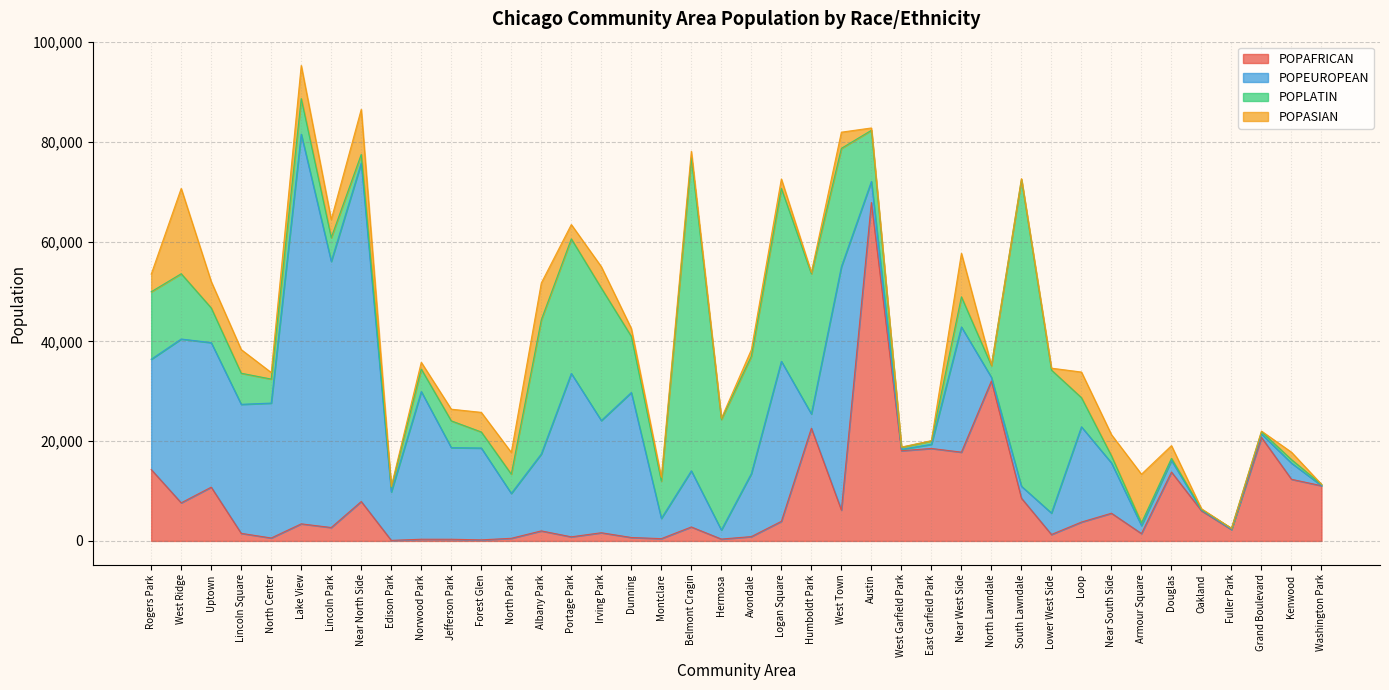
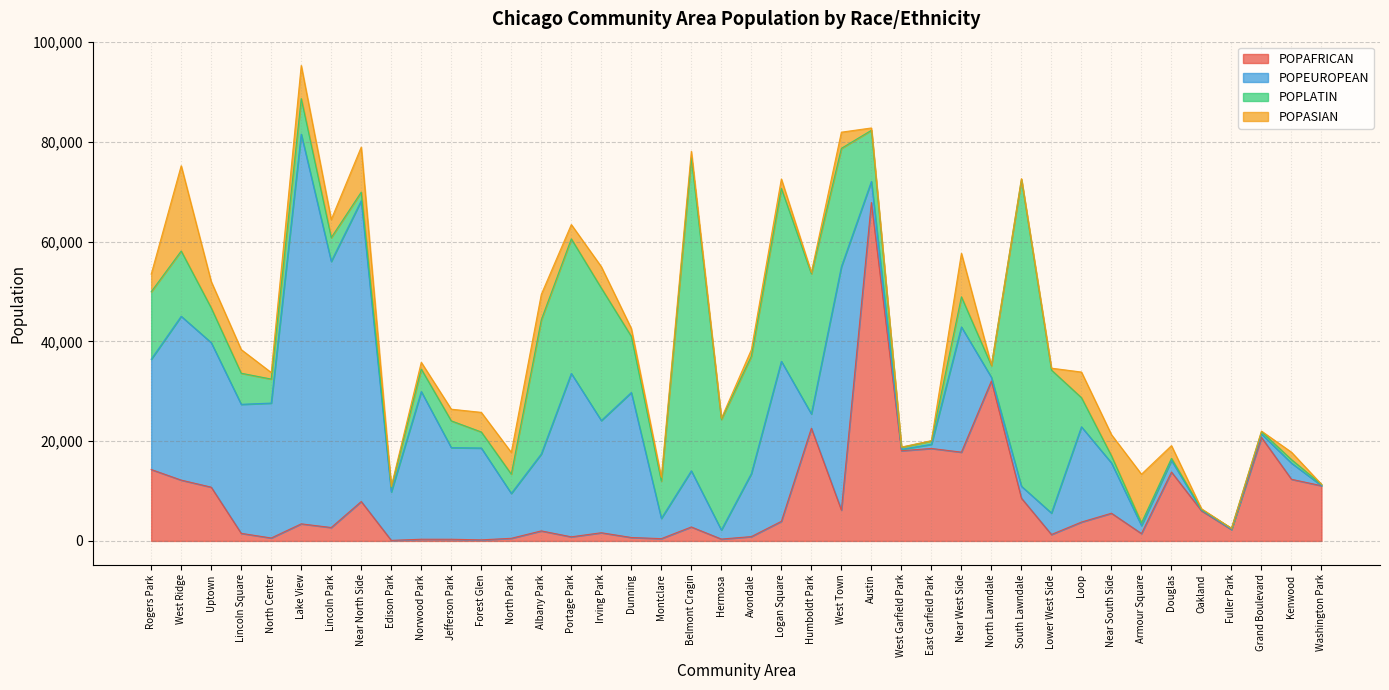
POPAFRICAN, West Ridge: 8,000 -> 12,000
POPEUROPEAN, Near North Side: 68,000 -> 60,000
POPASIAN, Albany Park: 7,000 -> 5,000
